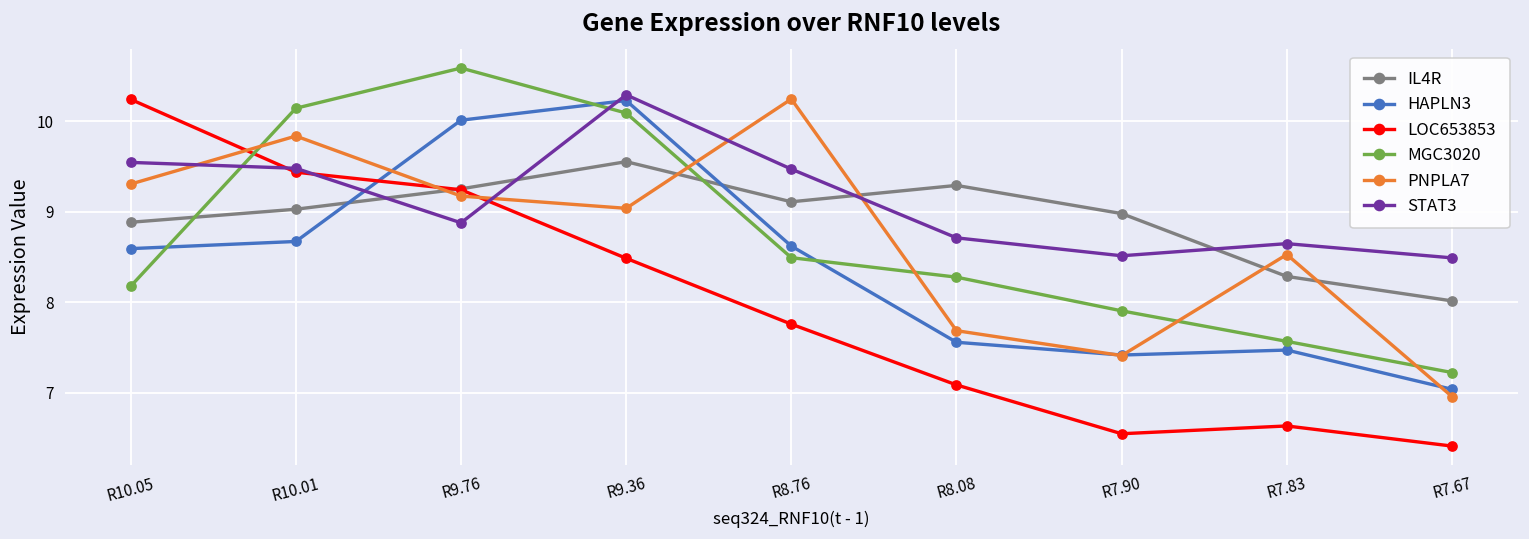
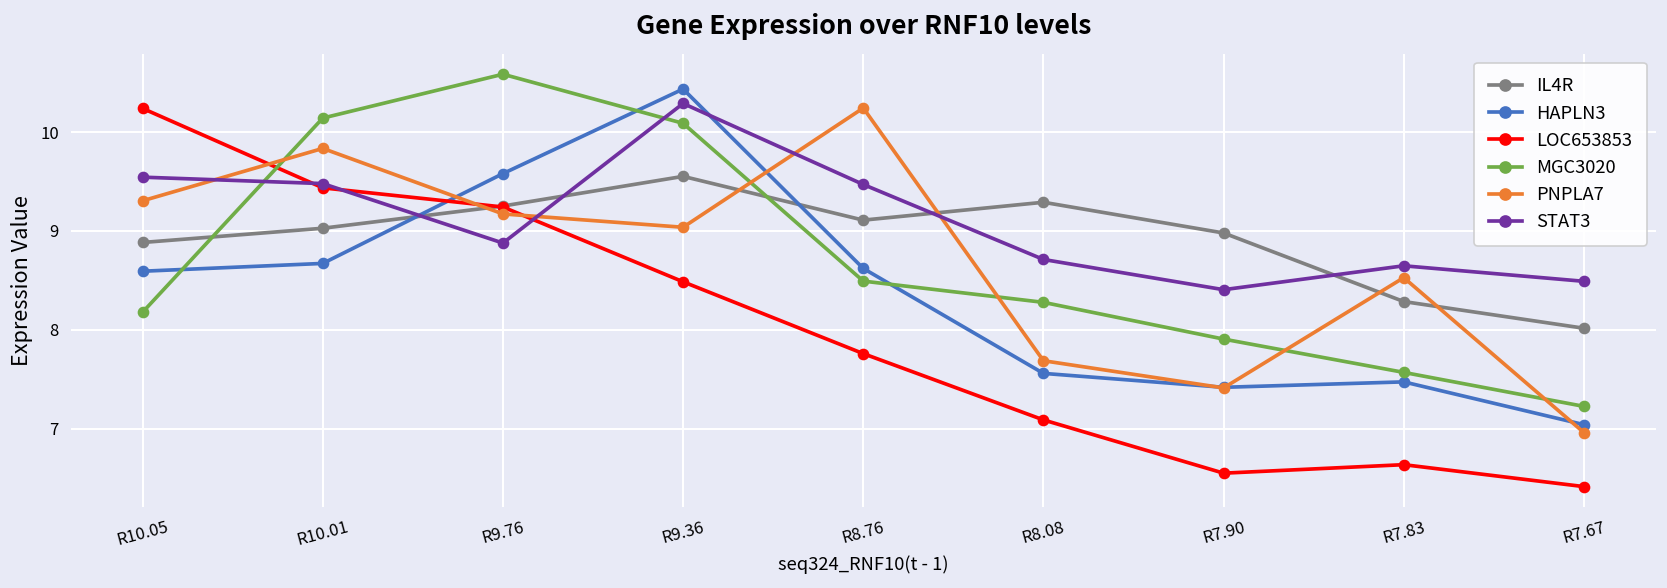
HAPLN3, R9.76: 10.0 -> 9.6
HAPLN3, R9.36: 10.2 -> 10.4
STAT3, R7.90: 8.5 -> 8.4
